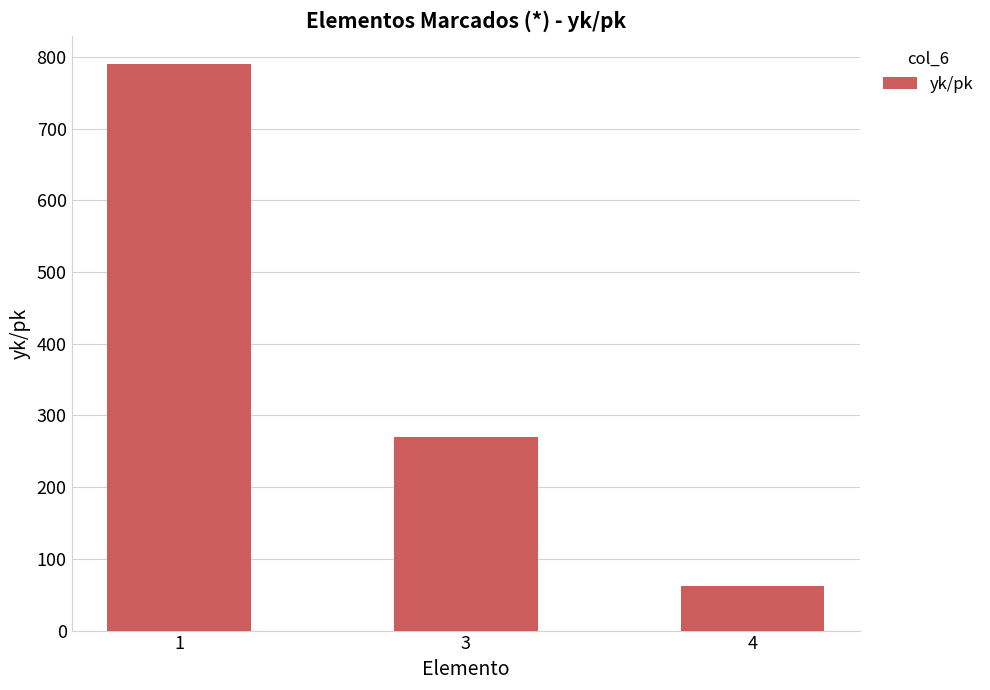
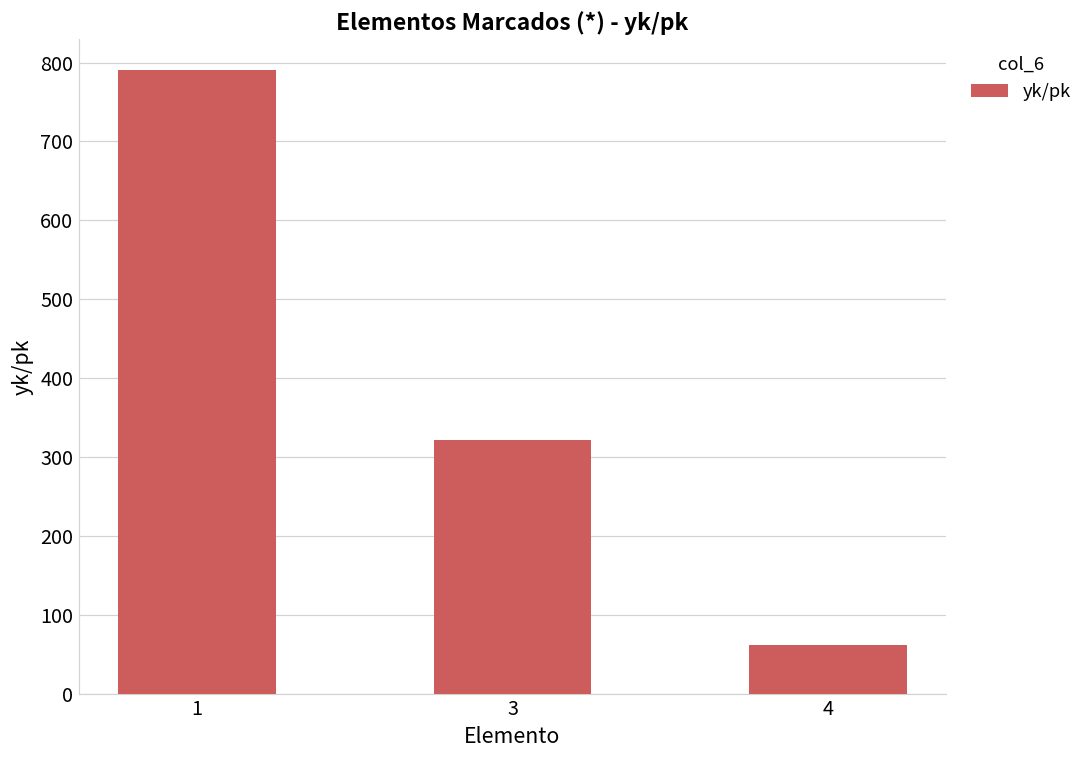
3: 270 -> 320
